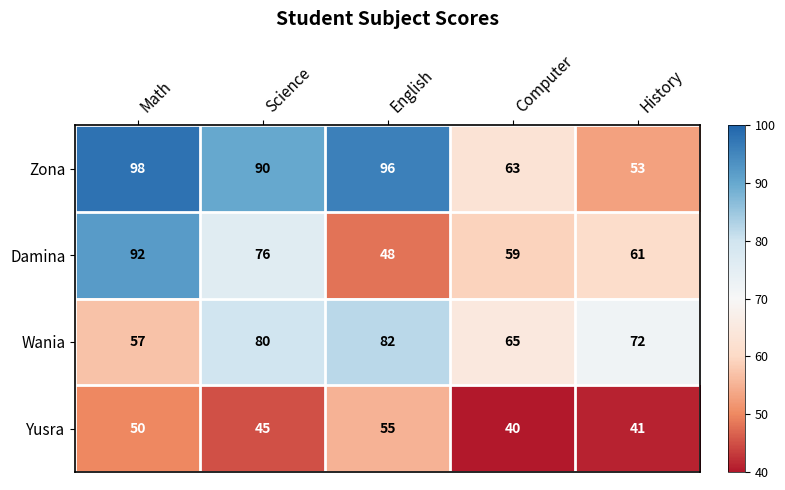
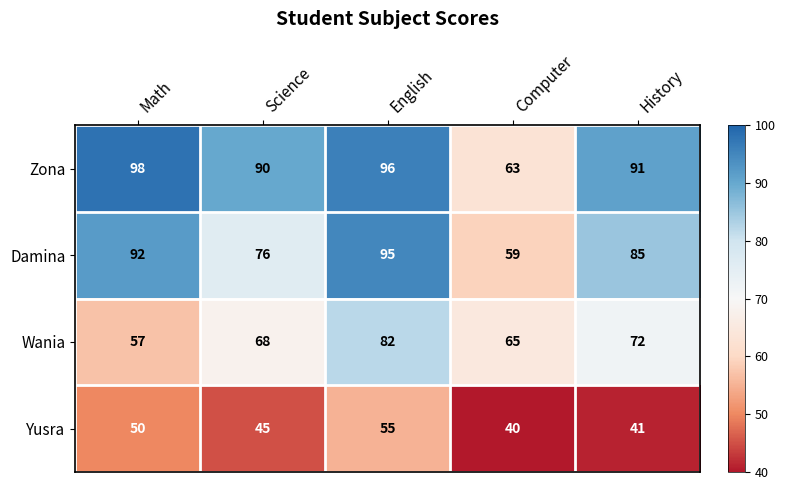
Zona, History: 53 -> 91
Damina, English: 48 -> 95
Damina, History: 61 -> 85
Wania, Science: 80 -> 68
